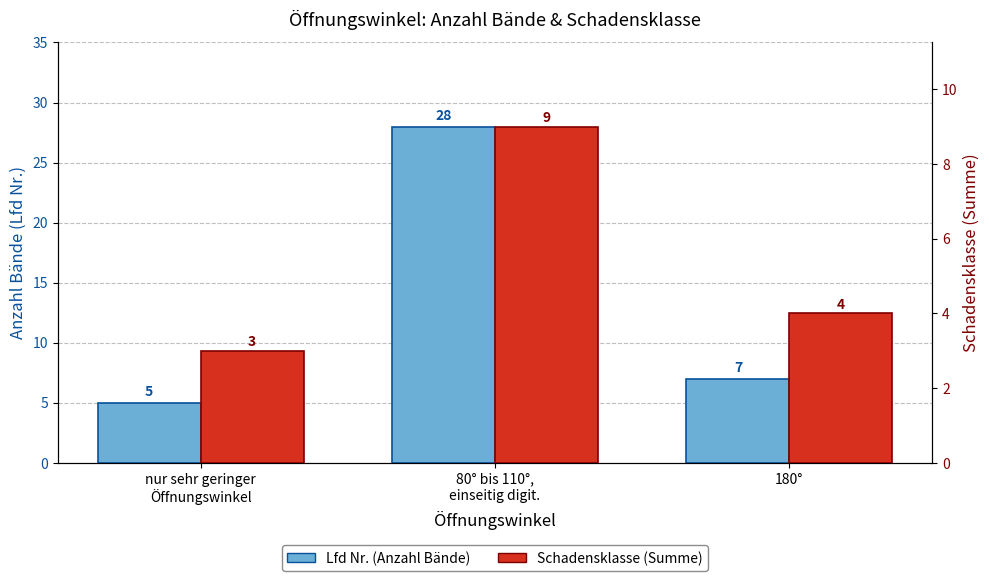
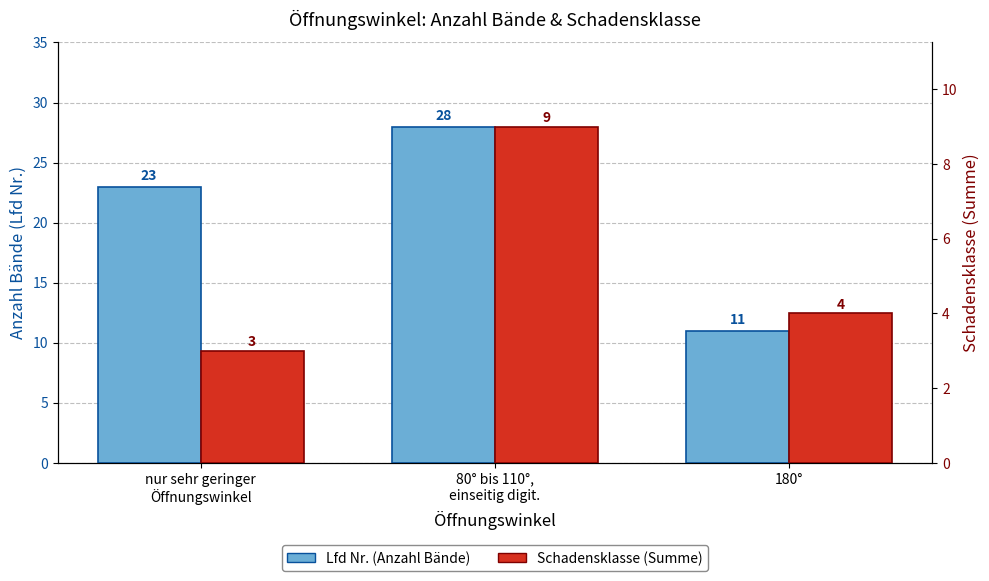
Lfd Nr. (Anzahl Bände), nur sehr geringer Öffnungswinkel: 5 -> 23
Lfd Nr. (Anzahl Bände), 180°: 7 -> 11
